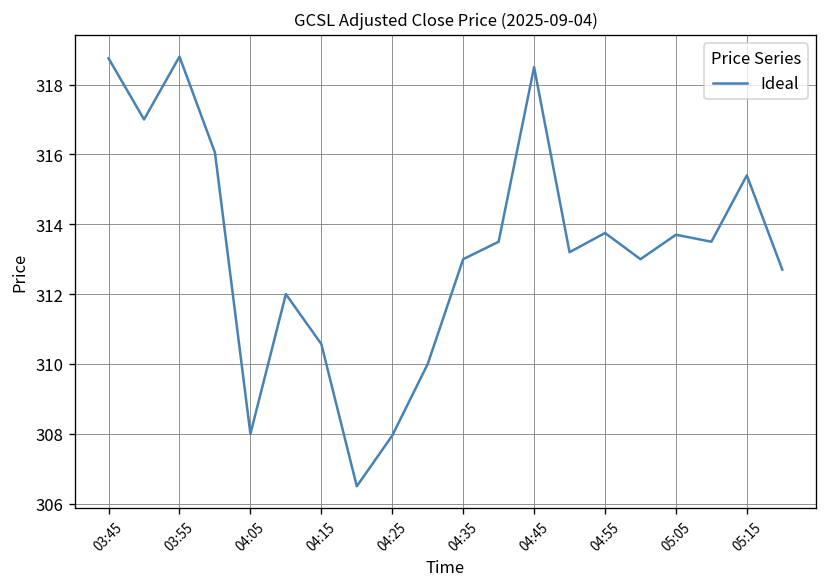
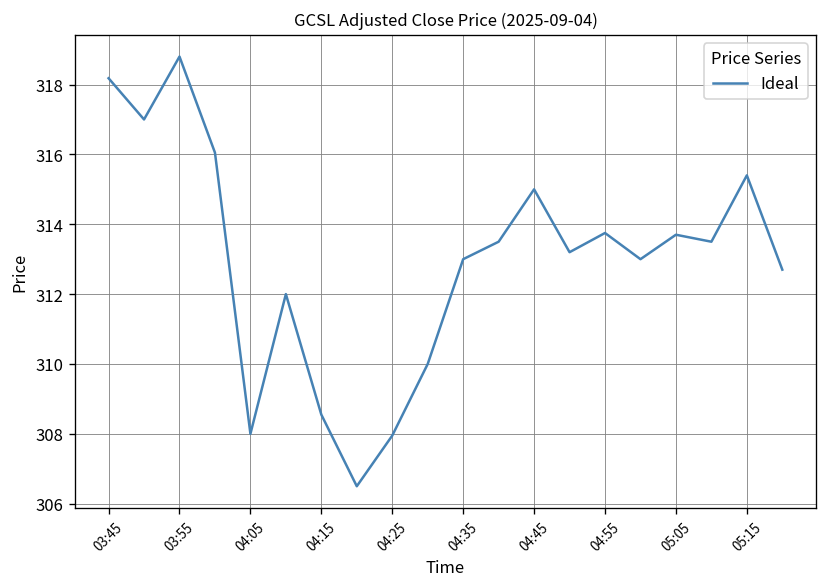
03:45: 318.8 -> 318.2
04:15: 310.6 -> 308.5
04:45: 318.5 -> 315.0
